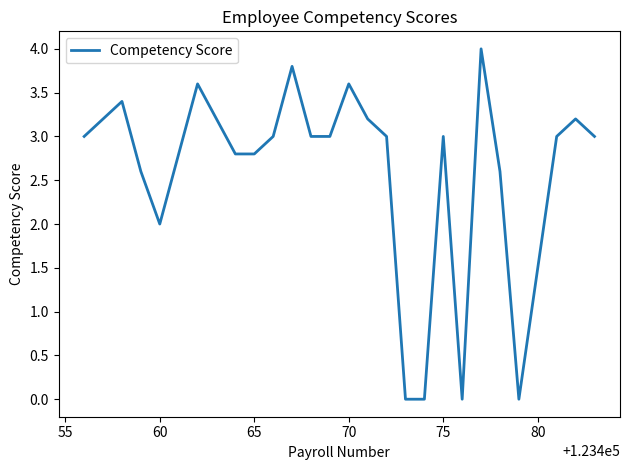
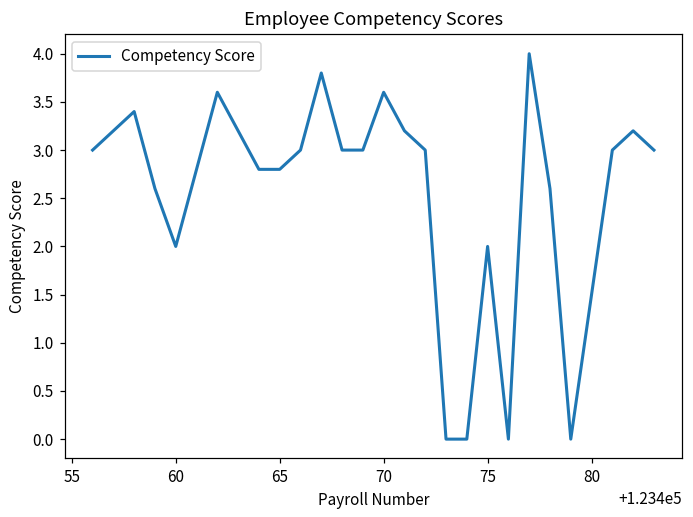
75: 3 -> 2
